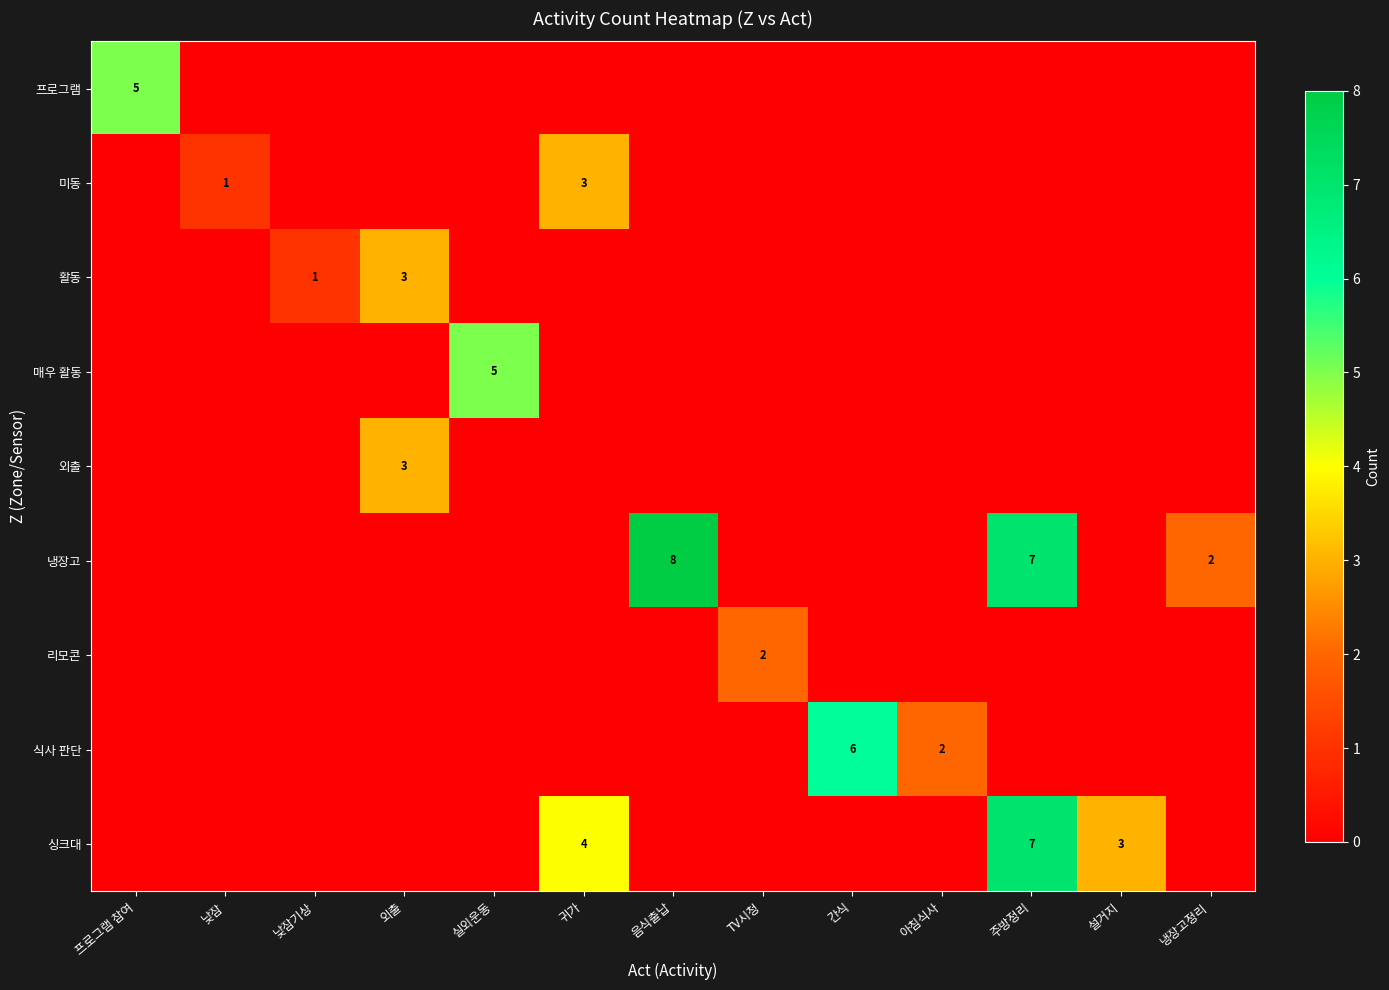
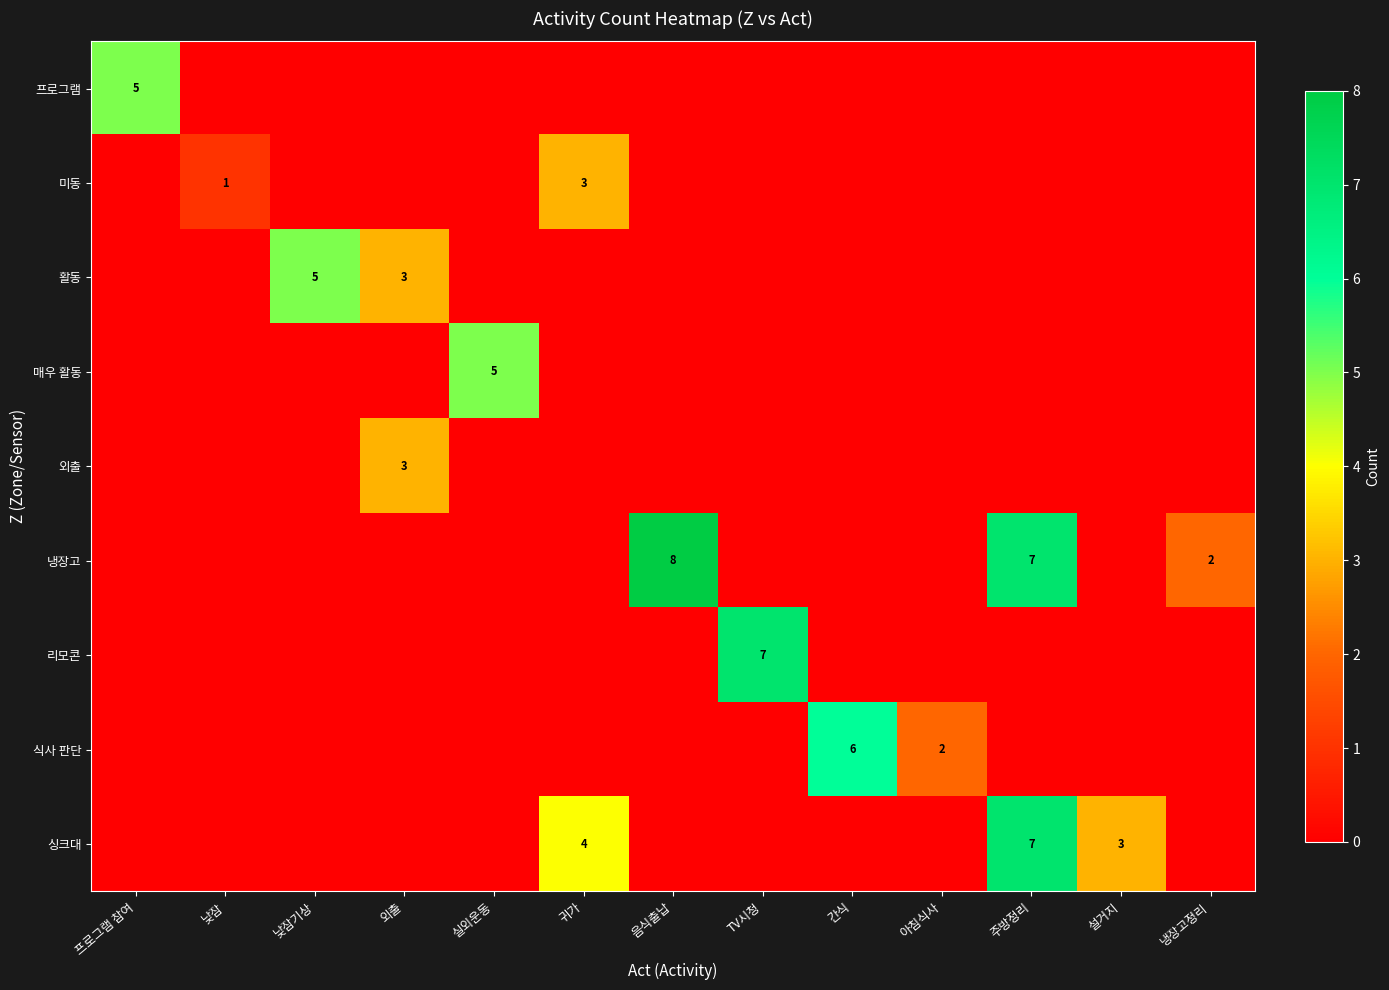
활동, 낮잠기상: 1 -> 5
리모콘, TV시청: 2 -> 7
